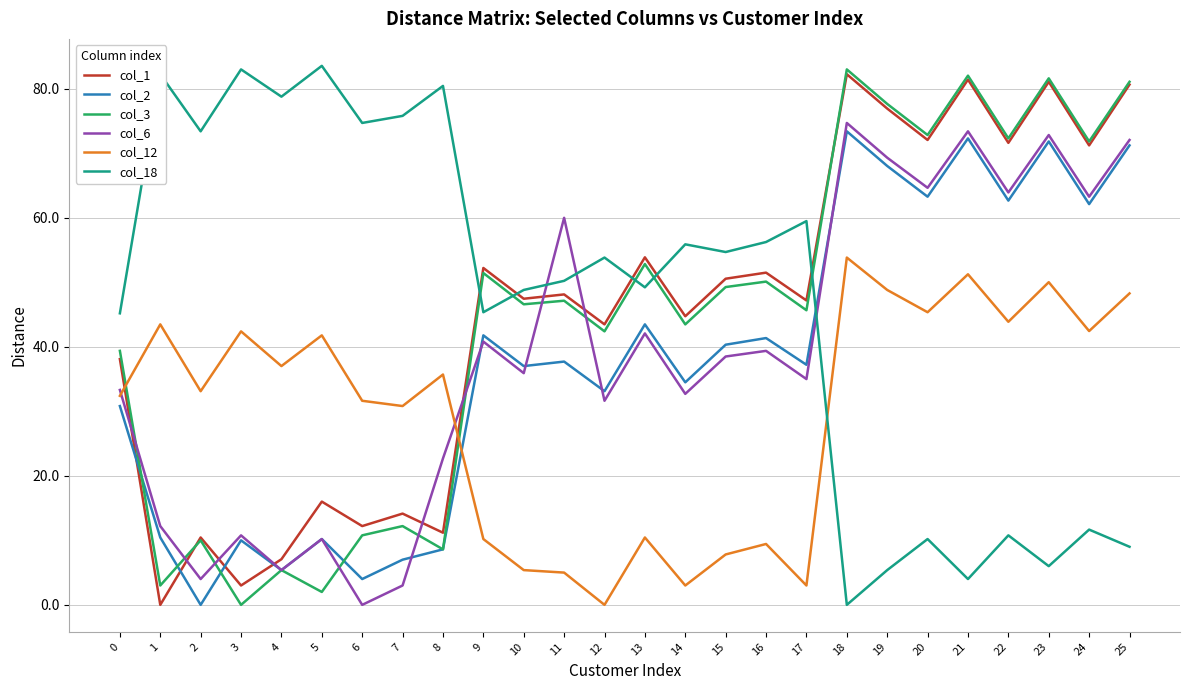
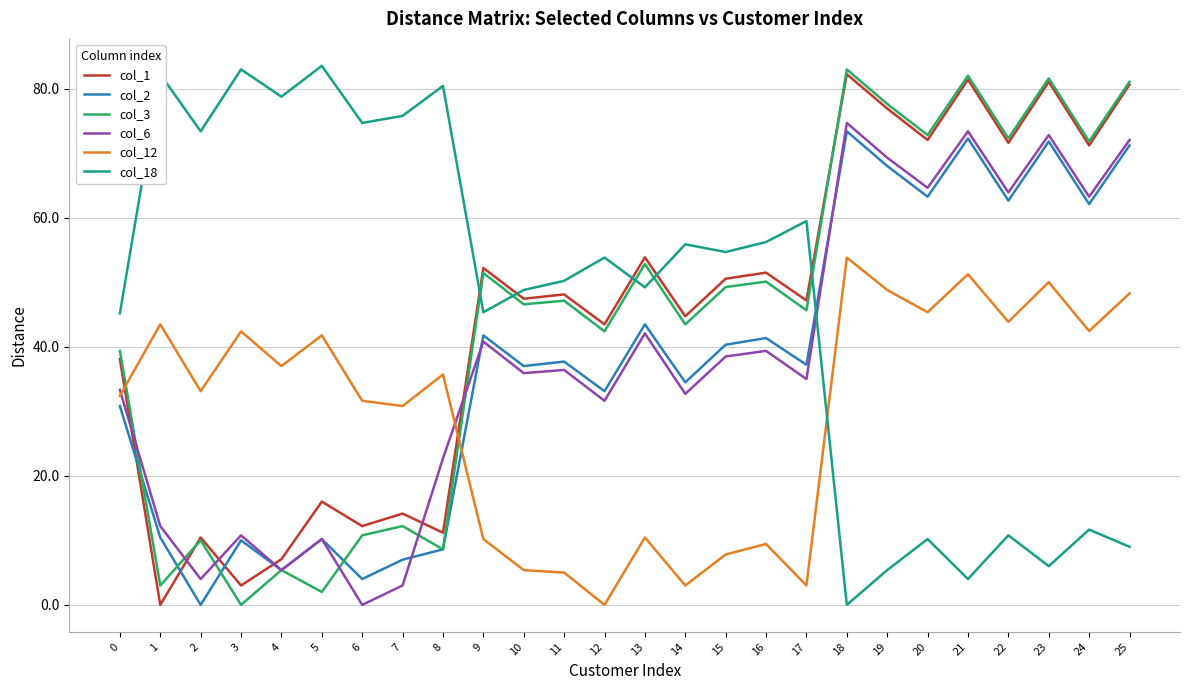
col_6, 11: 60 -> 36
